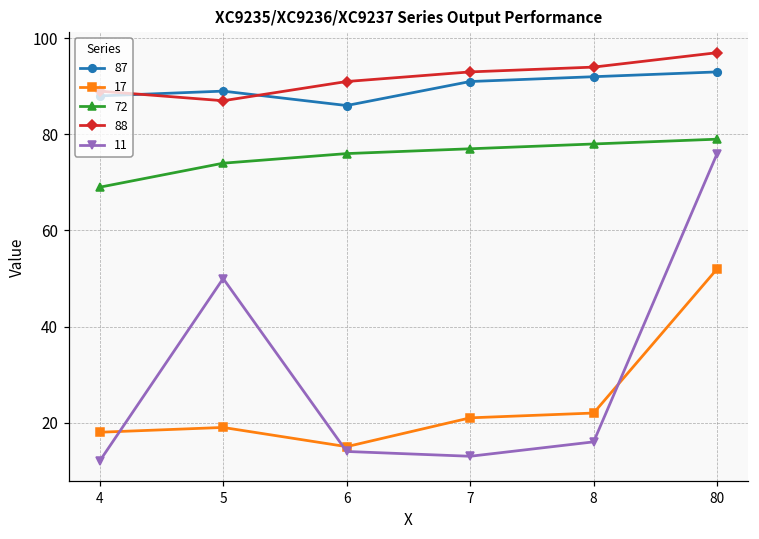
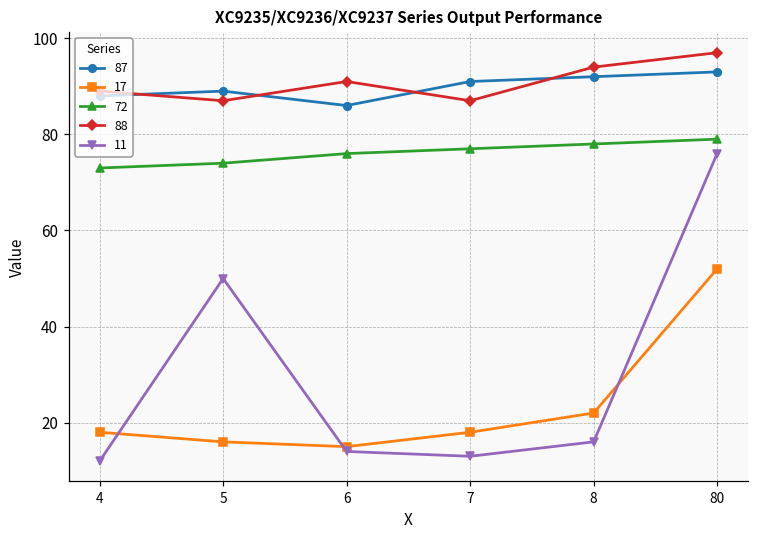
72, 4: 69 -> 73
17, 5: 19 -> 16
17, 7: 21 -> 18
88, 7: 93 -> 87
